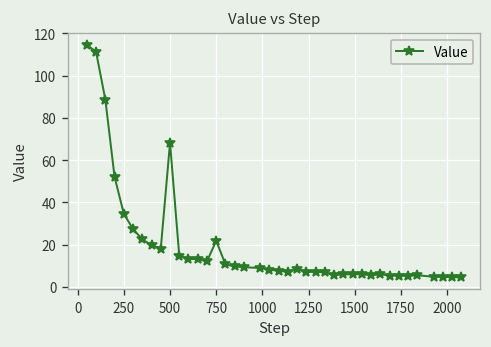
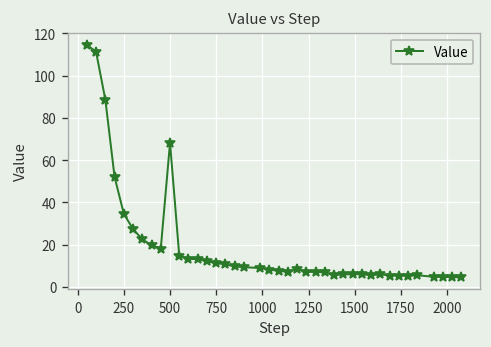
750: 22 -> 11
